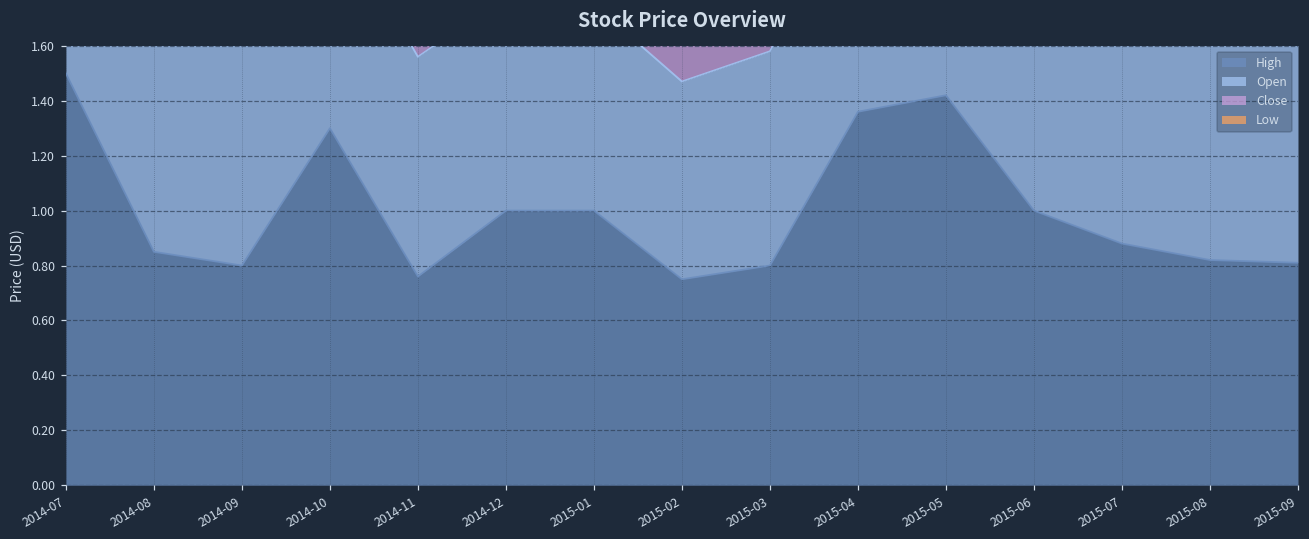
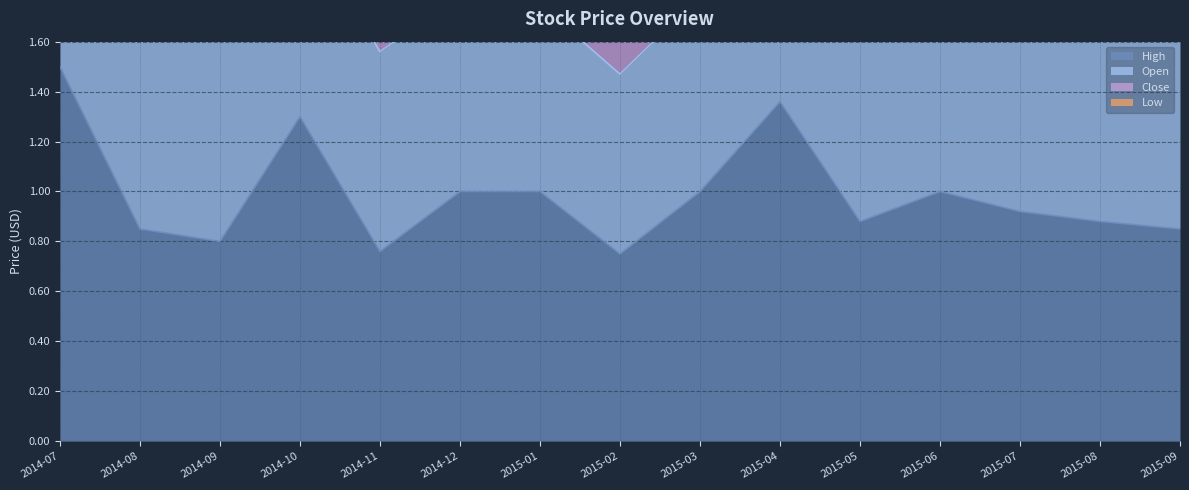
High, 2015-03: 0.8 -> 1.0
High, 2015-05: 1.42 -> 0.88
High, 2015-07: 0.88 -> 0.92
High, 2015-08: 0.82 -> 0.88
High, 2015-09: 0.81 -> 0.85
